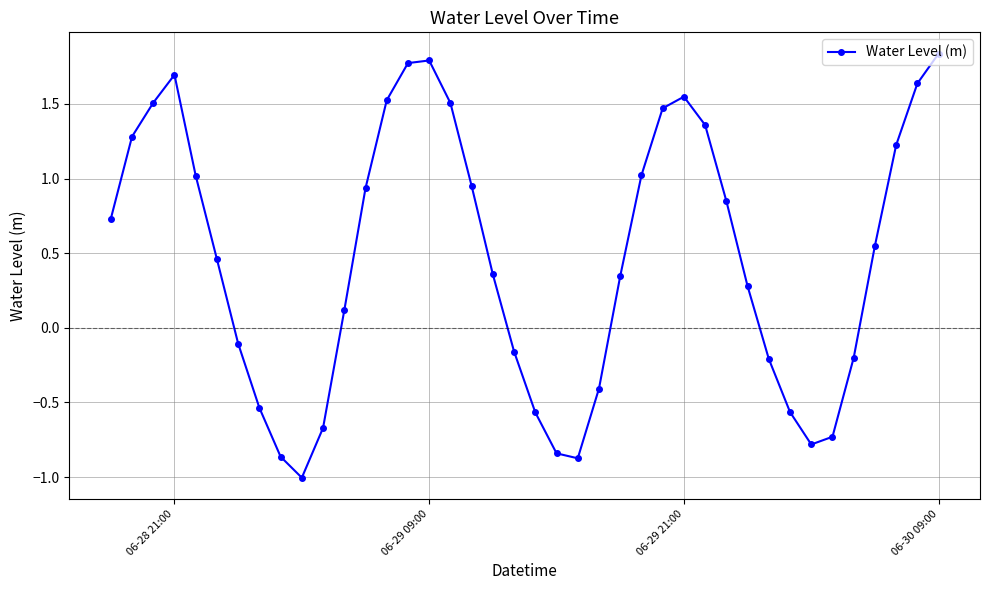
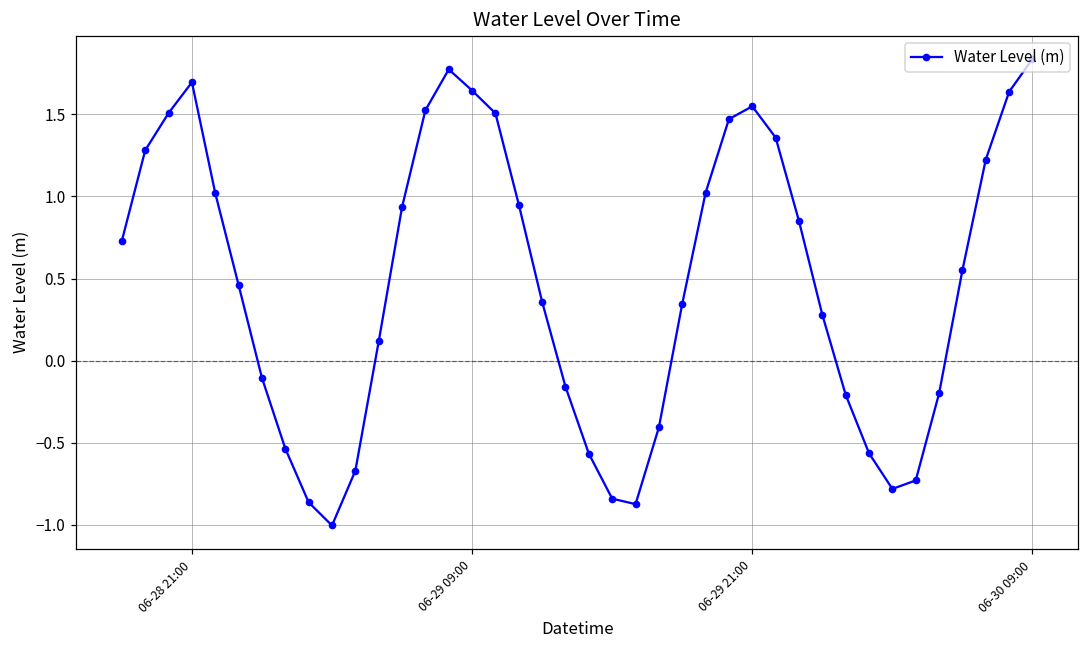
06-29 09:00: 1.79 -> 1.65
